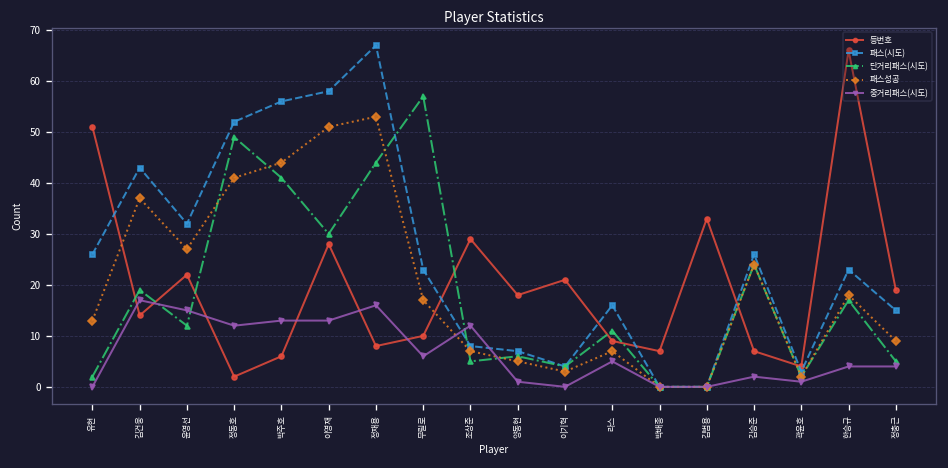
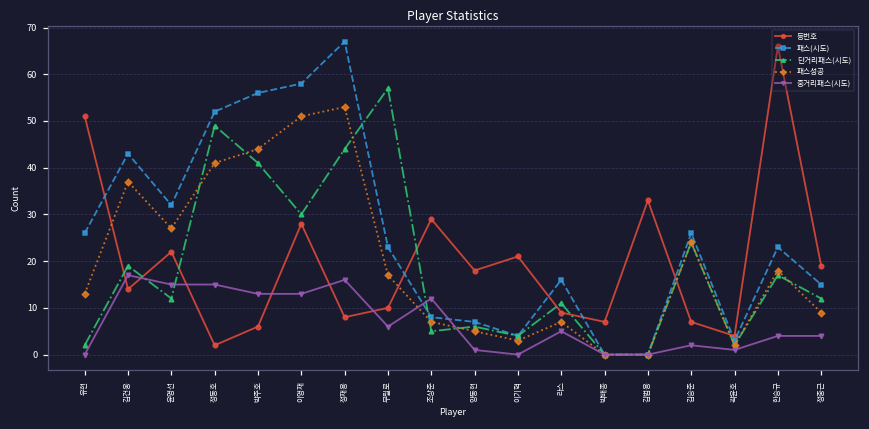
중거리패스(시도), 정동호: 12 -> 15
단거리패스(시도), 정충근: 5 -> 12
